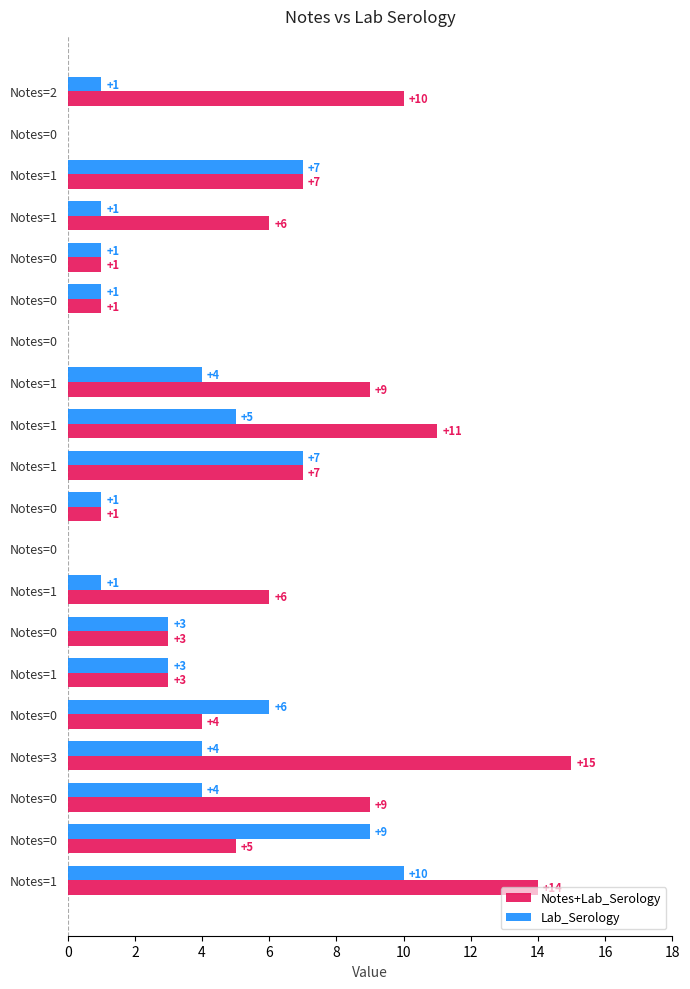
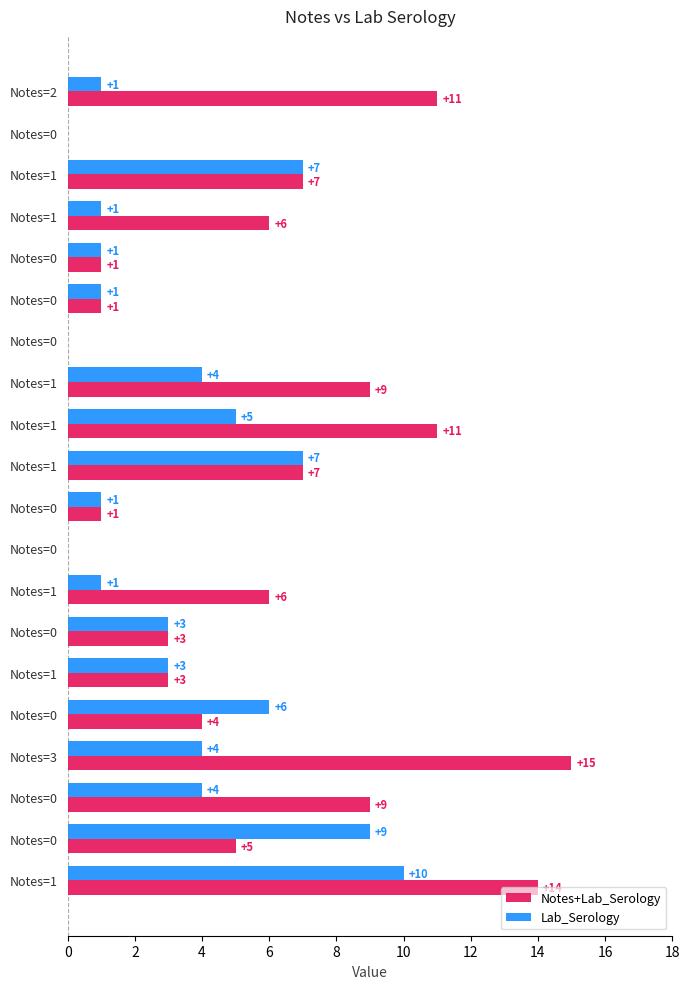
Notes+Lab_Serology, Notes=2: +10 -> +11
